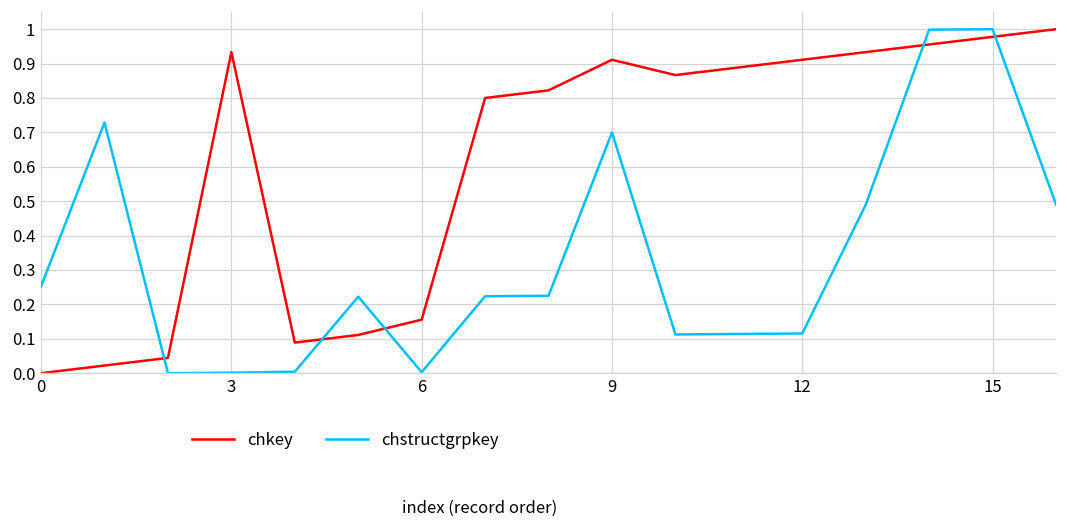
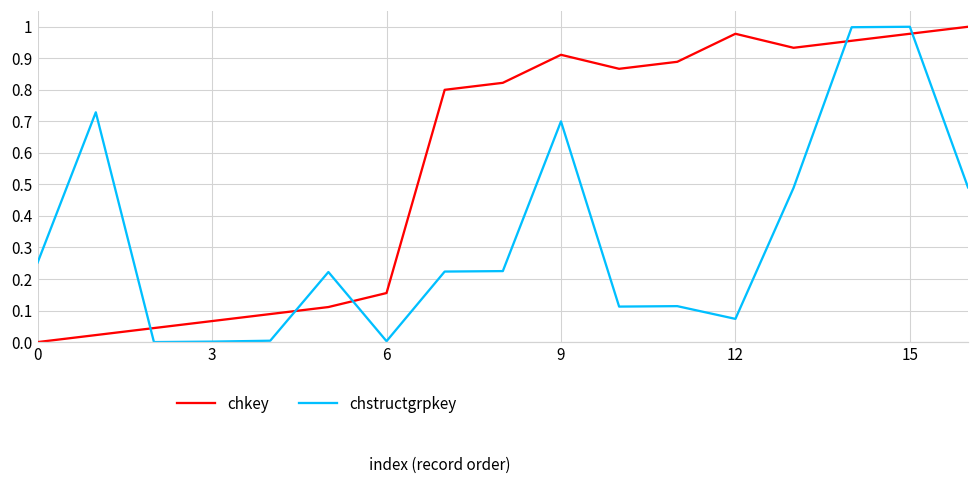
chkey, 3: 0.93 -> 0.07
chkey, 12: 0.91 -> 0.98
chstructgrpkey, 12: 0.12 -> 0.07
